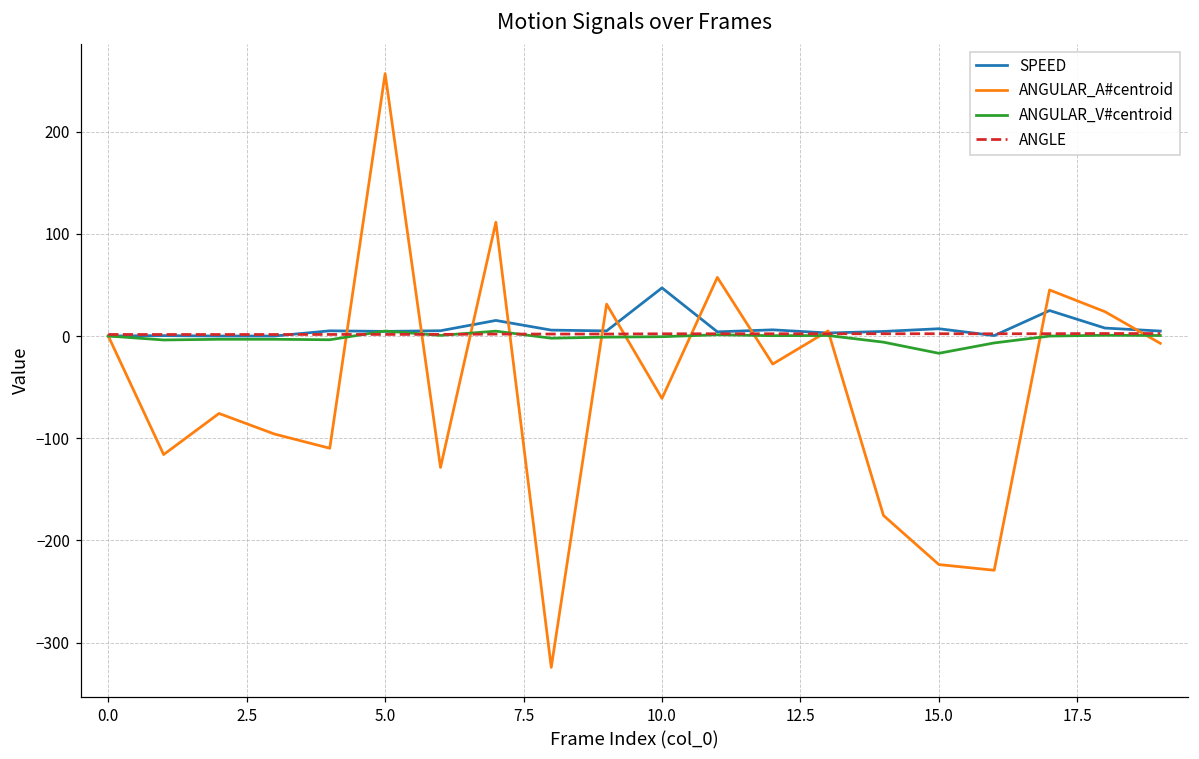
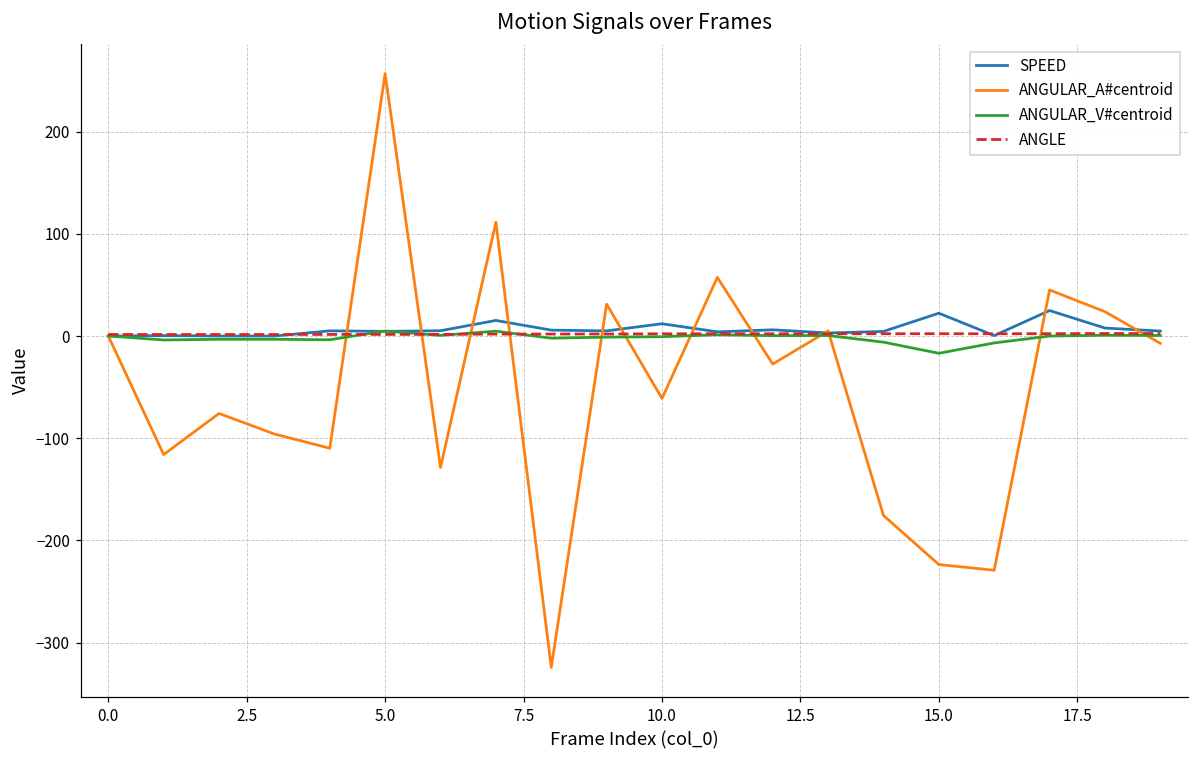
SPEED, 10.0: 50 -> 10
SPEED, 15.0: 10 -> 20
